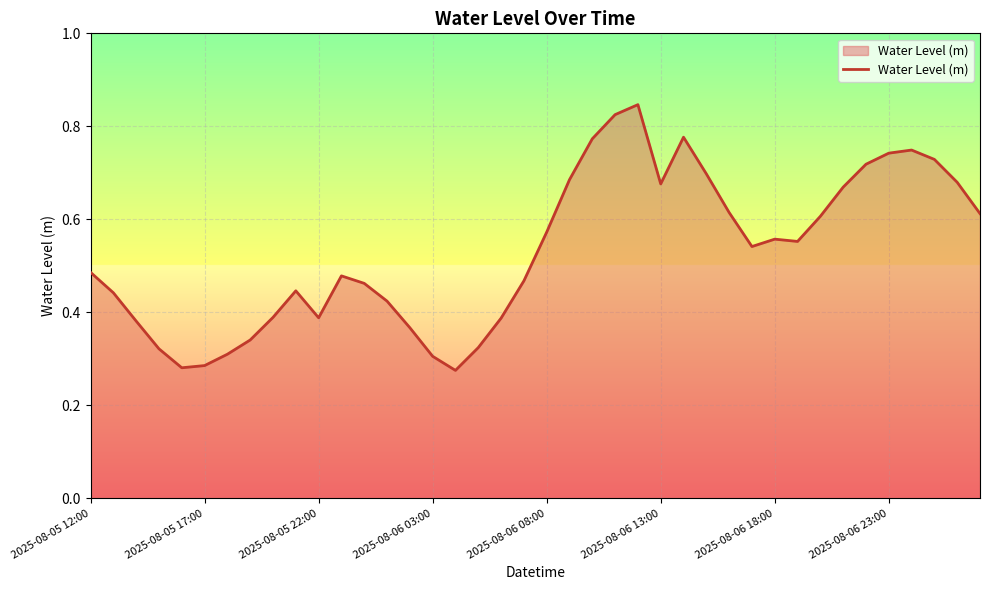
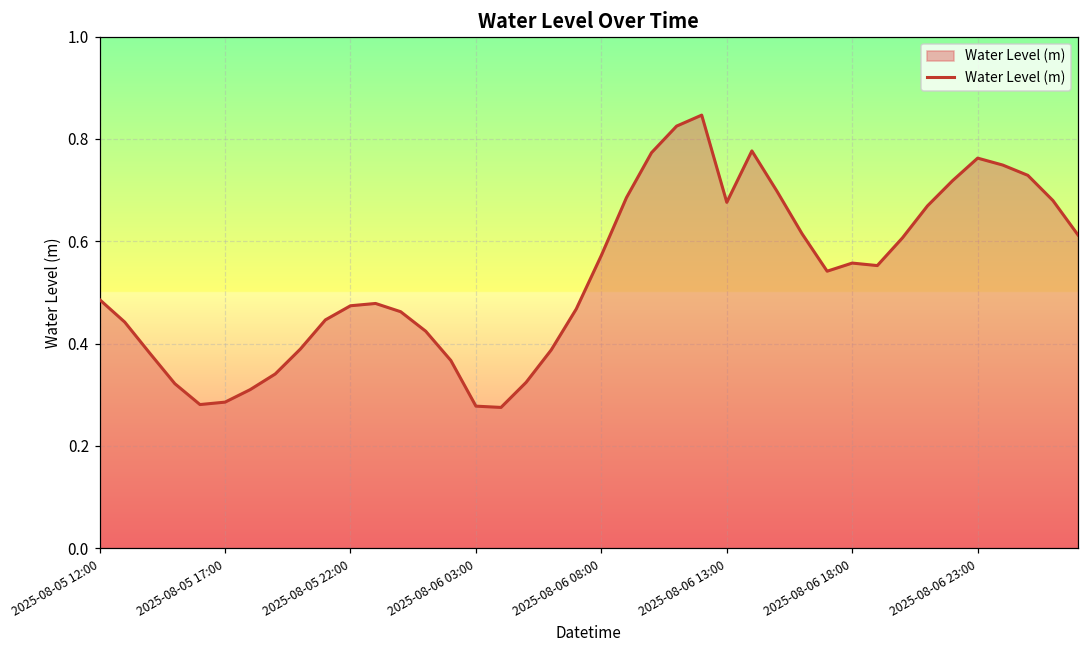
2025-08-05 22:00: 0.39 -> 0.47
2025-08-06 03:00: 0.31 -> 0.28
2025-08-06 23:00: 0.74 -> 0.76
